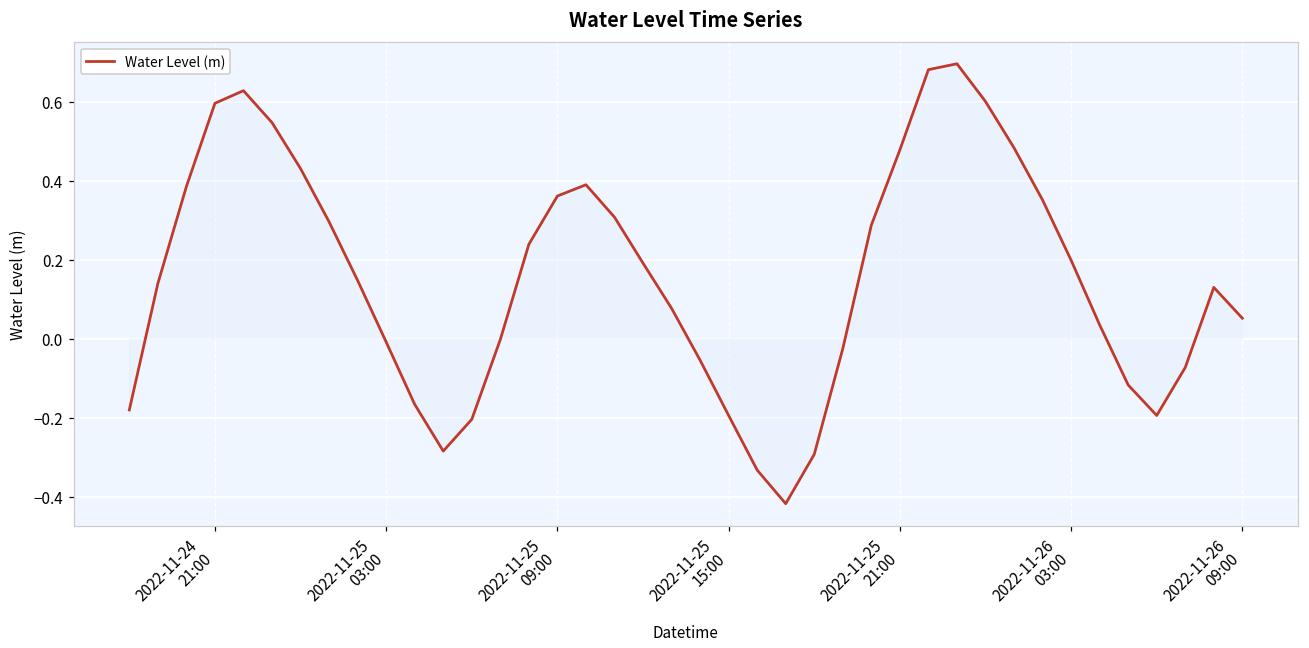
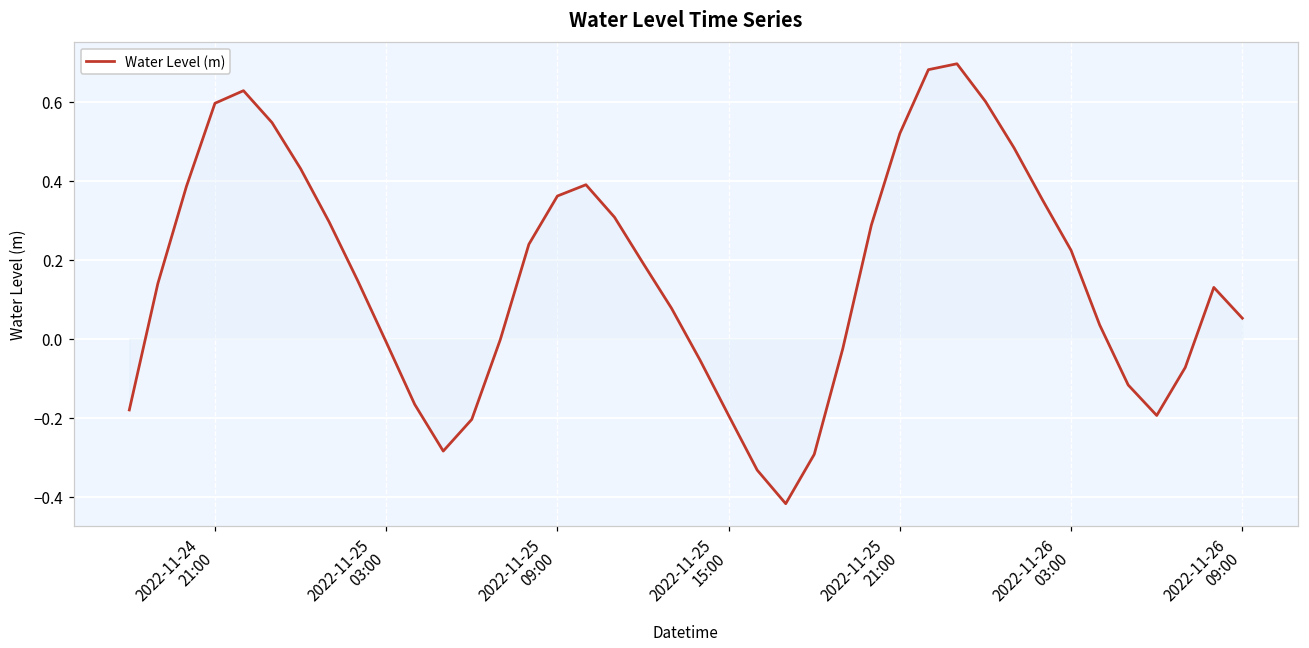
Water Level (m), 2022-11-25 21:00: 0.48 -> 0.52
Water Level (m), 2022-11-26 03:00: 0.20 -> 0.22
